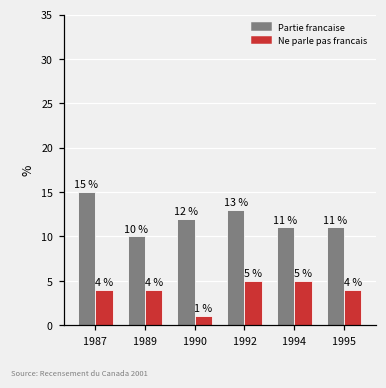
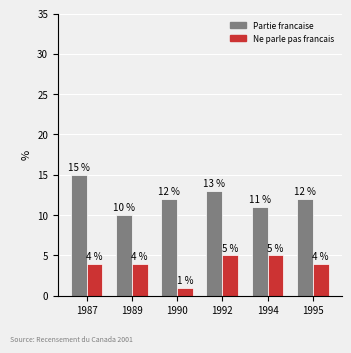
Partie francaise, 1995: 11 % -> 12 %
